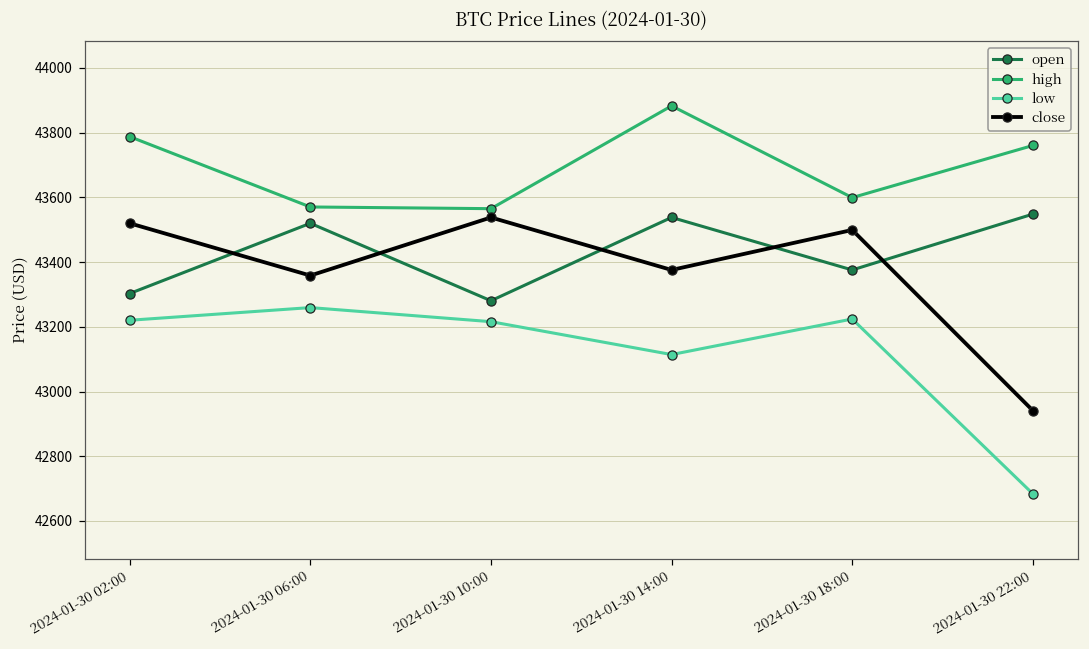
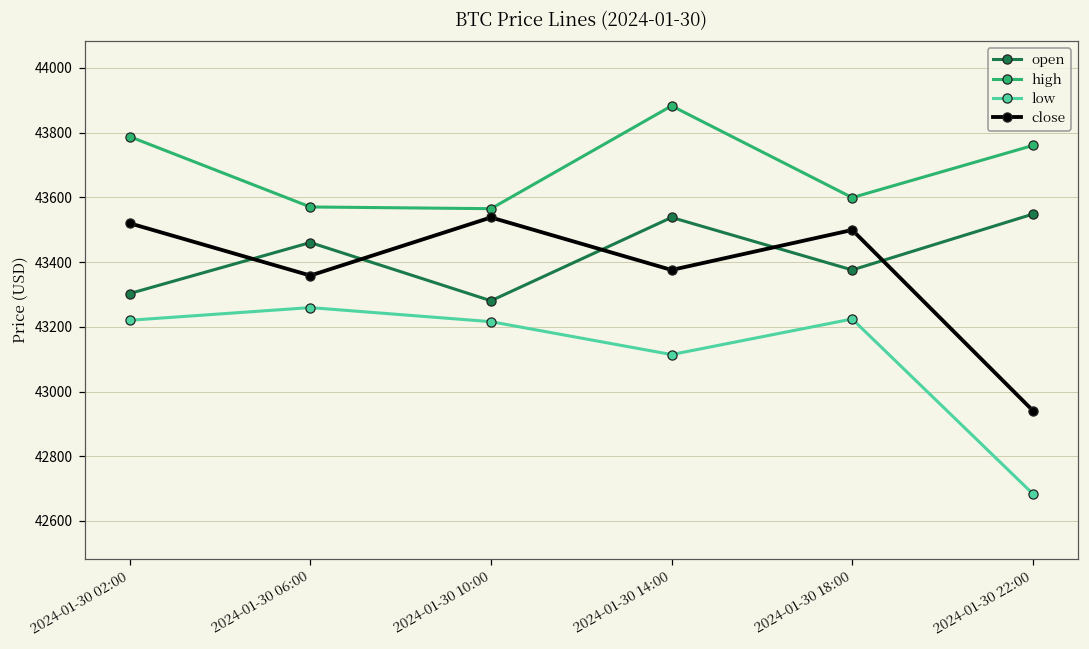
open, 2024-01-30 06:00: 43520 -> 43460
